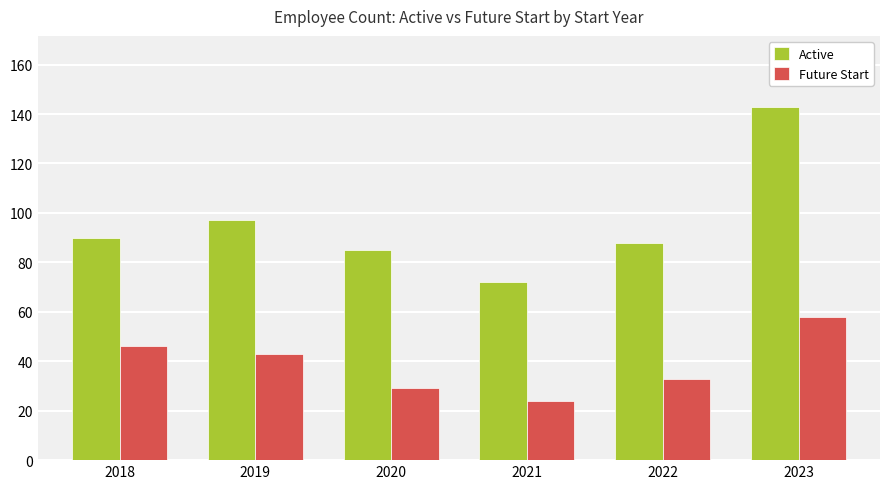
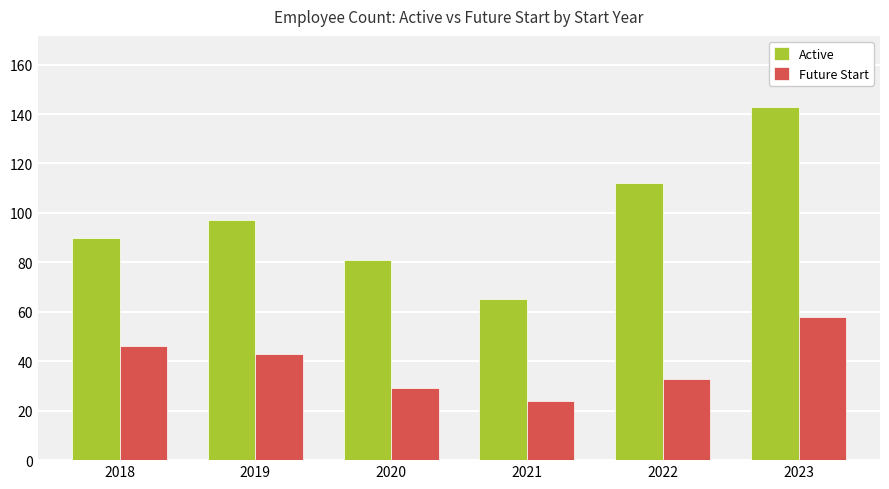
Active, 2020: 85 -> 81
Active, 2021: 72 -> 65
Active, 2022: 88 -> 112
